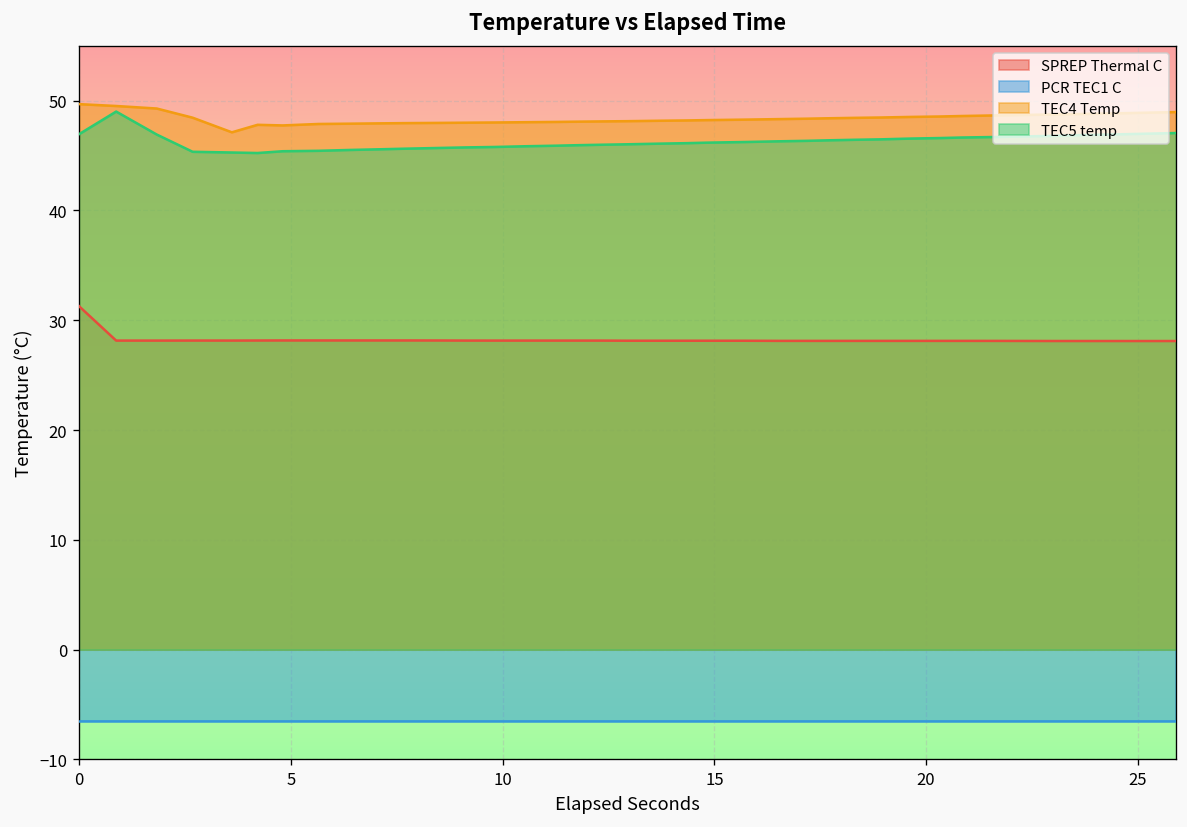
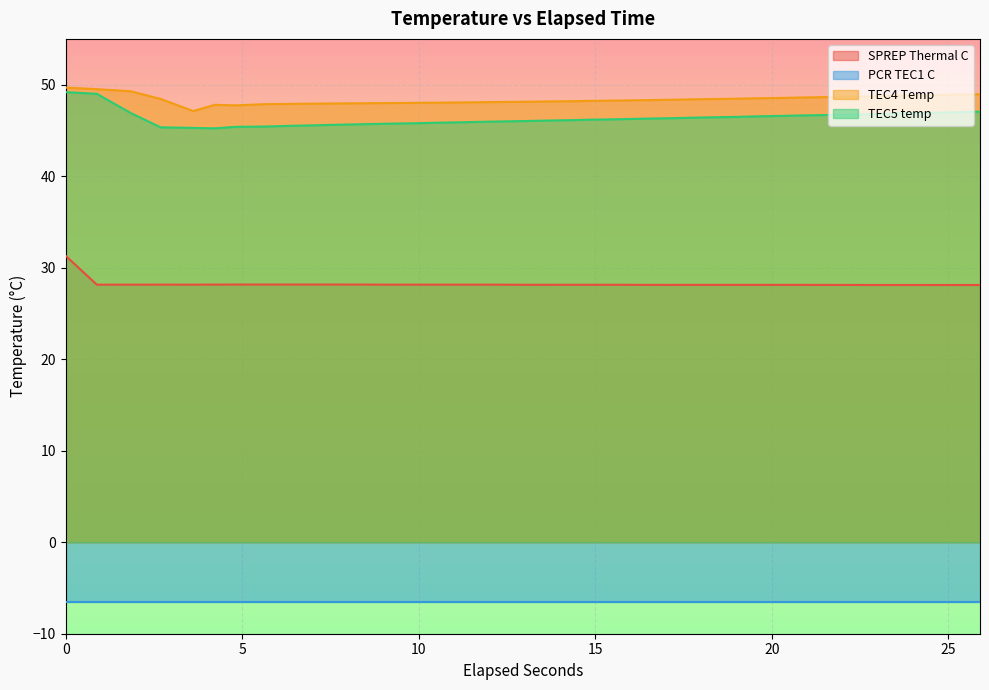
TEC5 temp, 0: 47 -> 49
